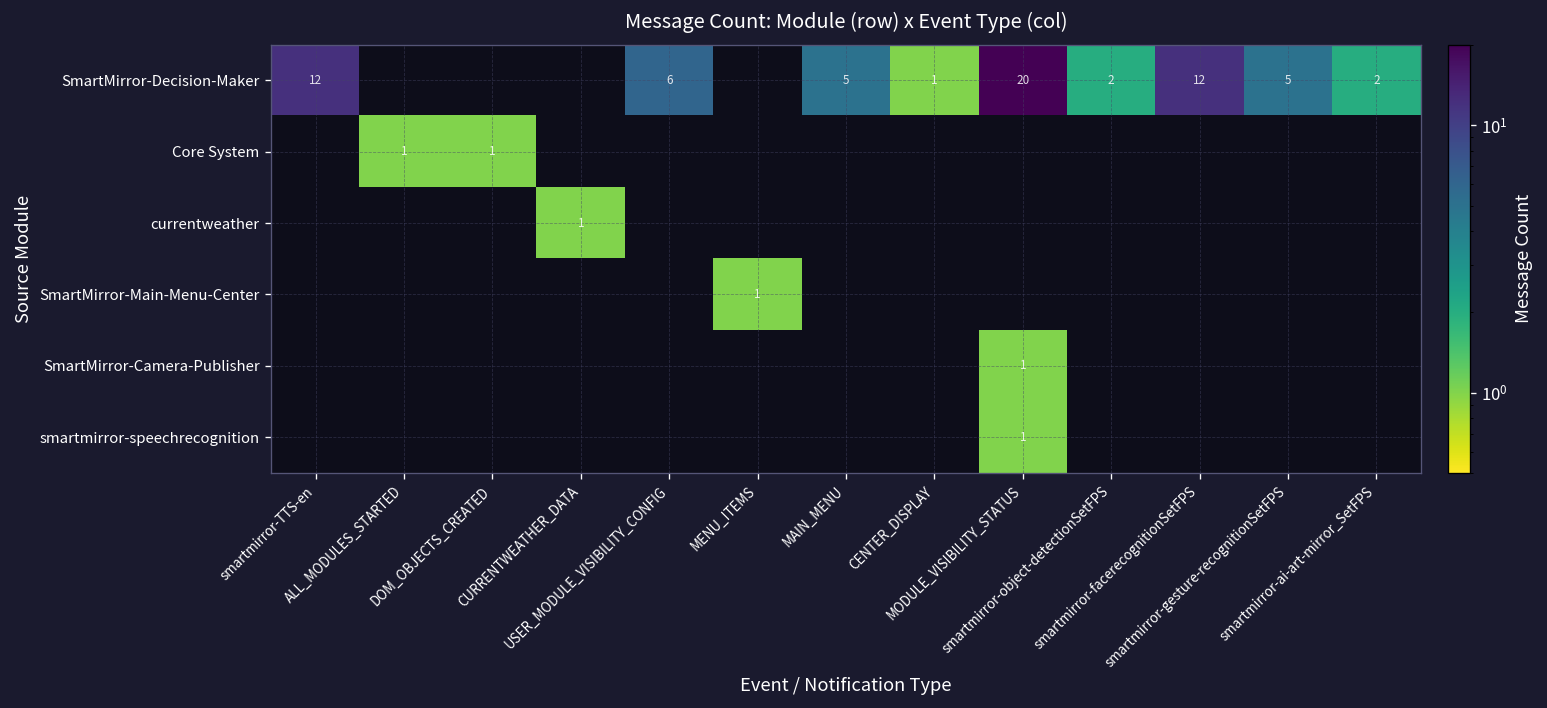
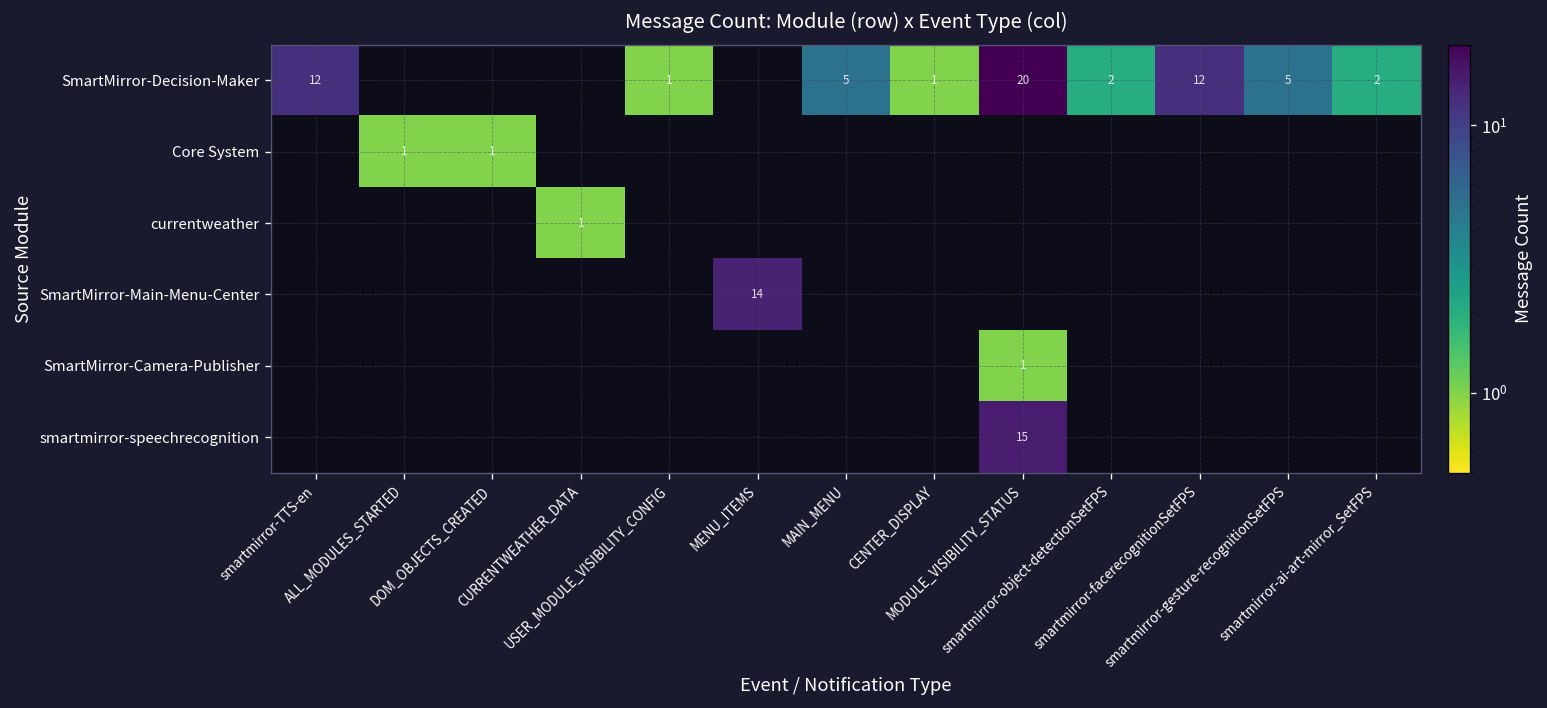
SmartMirror-Decision-Maker, USER_MODULE_VISIBILITY_CONFIG: 6 -> 1
SmartMirror-Main-Menu-Center, MENU_ITEMS: 1 -> 14
smartmirror-speechrecognition, MODULE_VISIBILITY_STATUS: 1 -> 15
